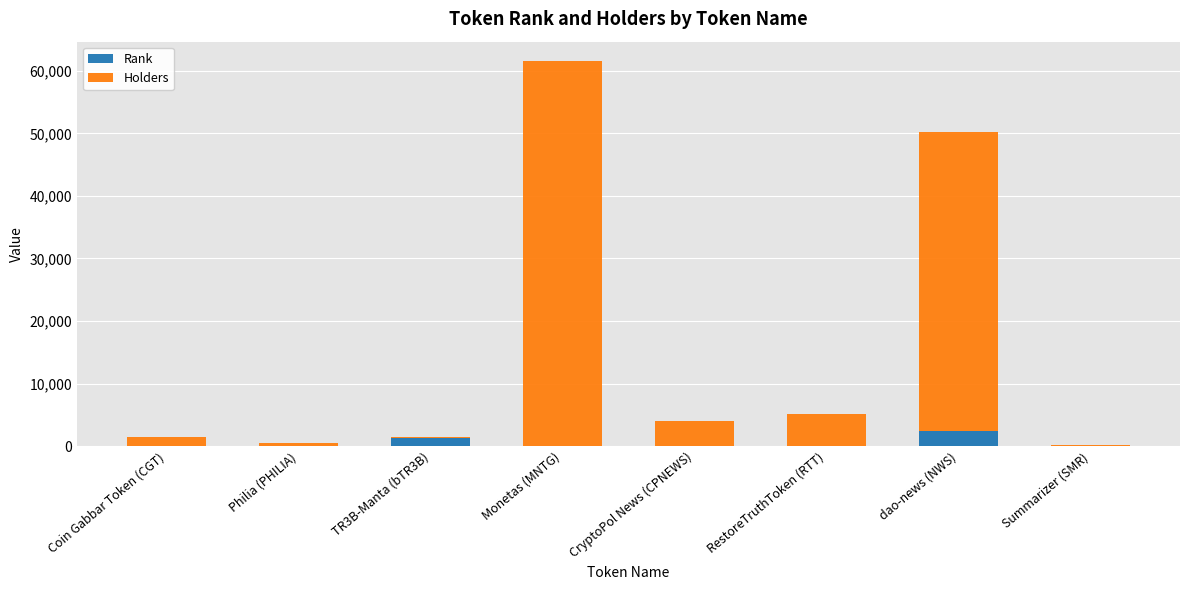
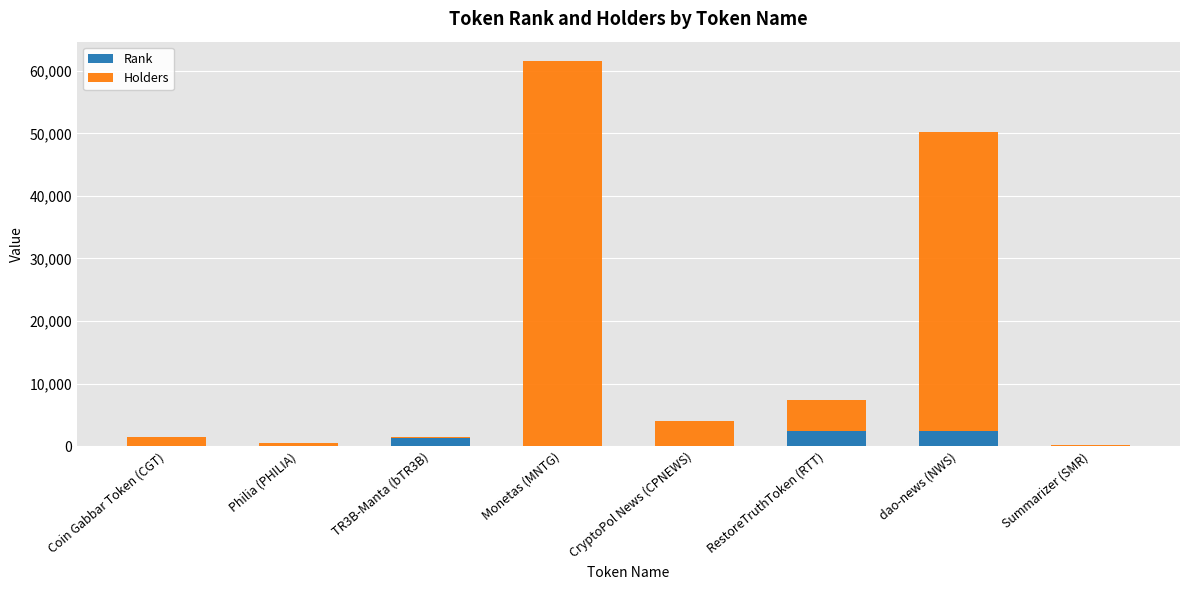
Rank, RestoreTruthToken (RTT): 0 -> 2,000
